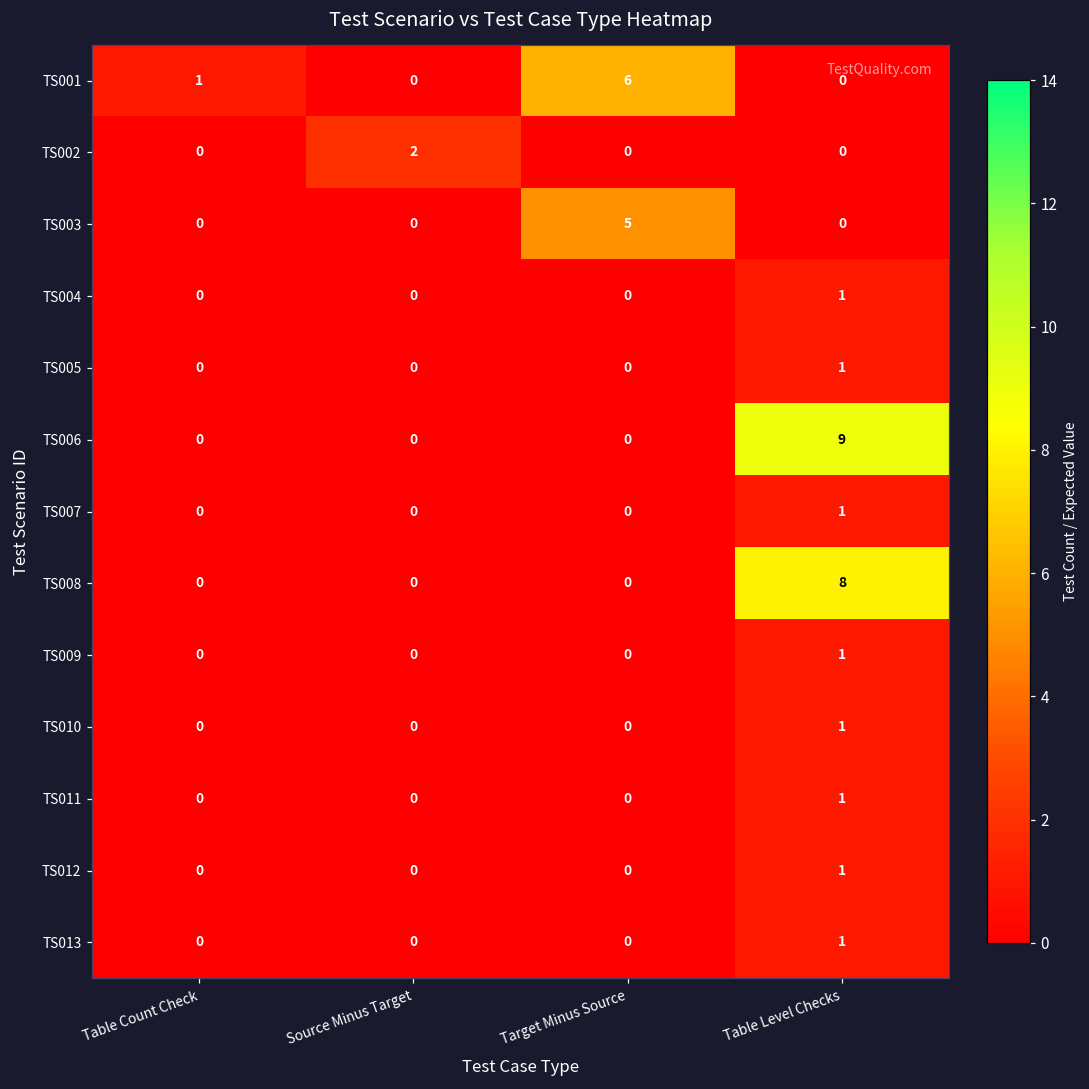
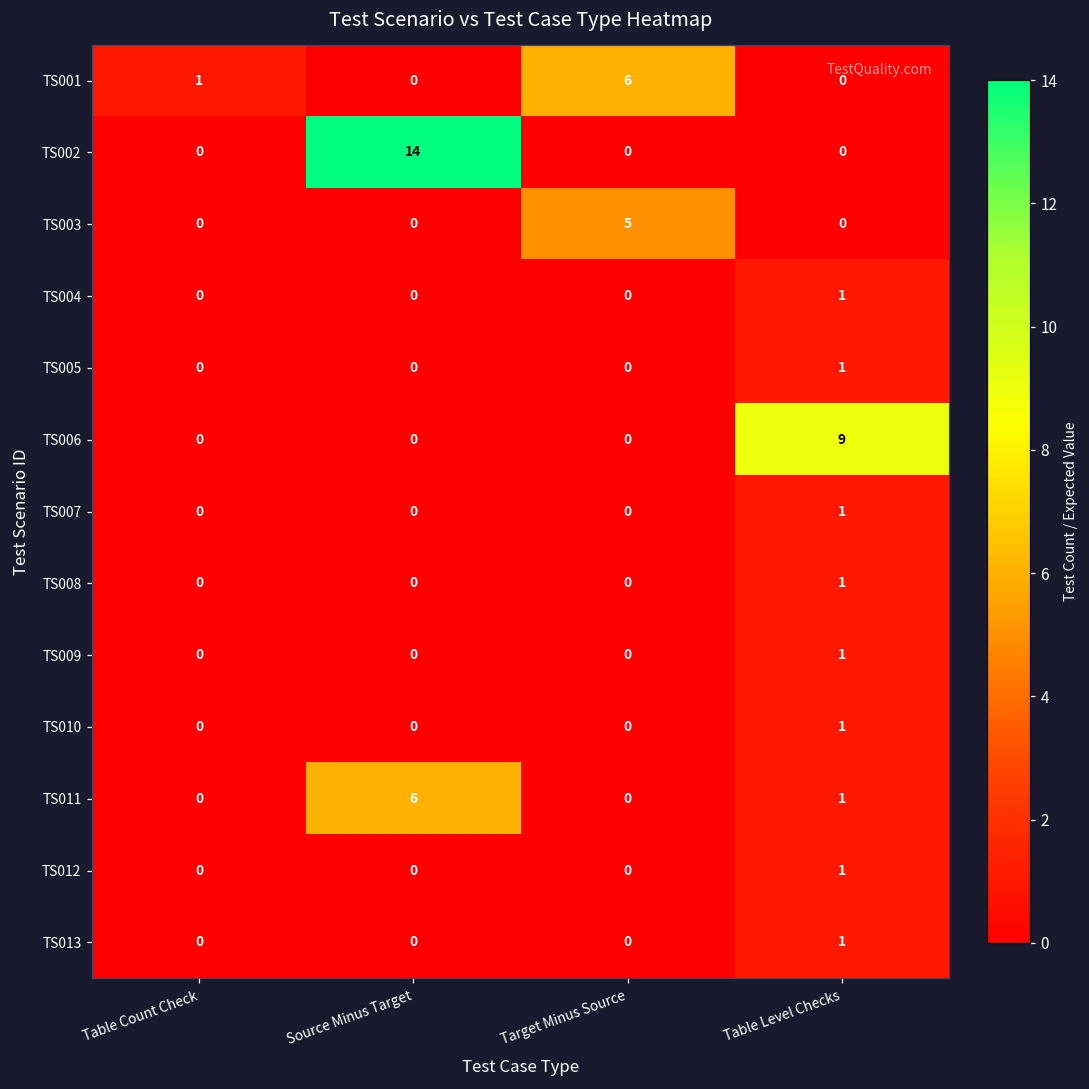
TS002, Source Minus Target: 2 -> 14
TS008, Table Level Checks: 8 -> 1
TS011, Source Minus Target: 0 -> 6
